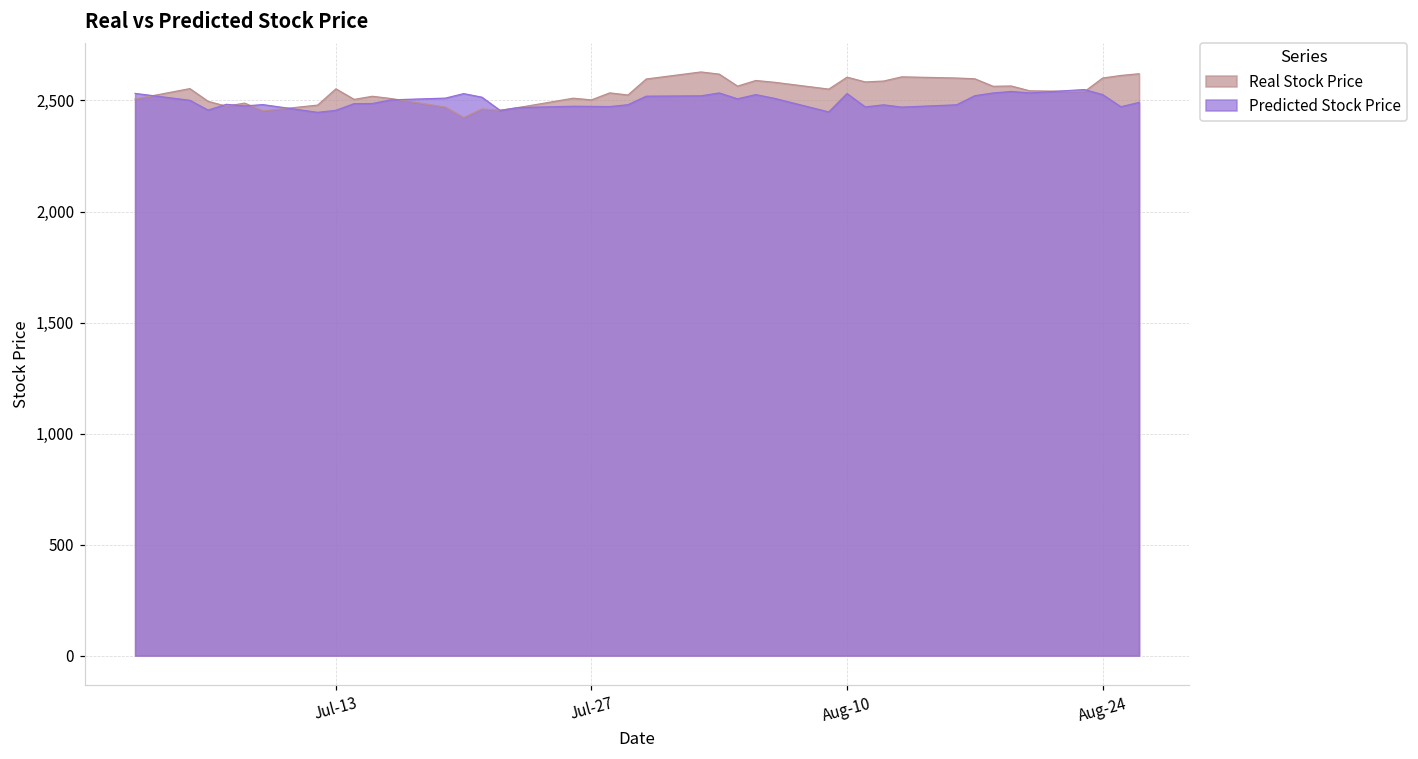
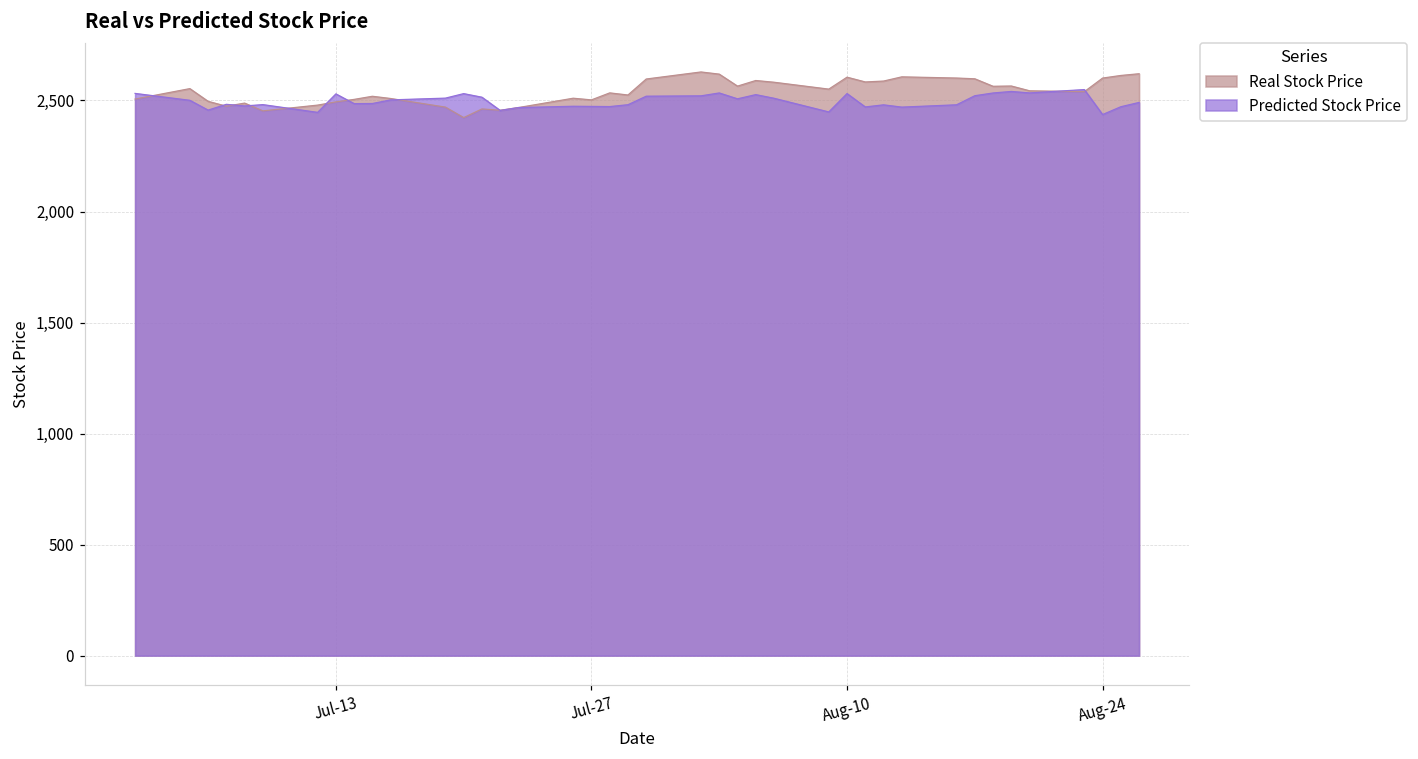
Real Stock Price, Jul-13: 2,550 -> 2,490
Predicted Stock Price, Jul-13: 2,460 -> 2,530
Predicted Stock Price, Aug-24: 2,530 -> 2,440
